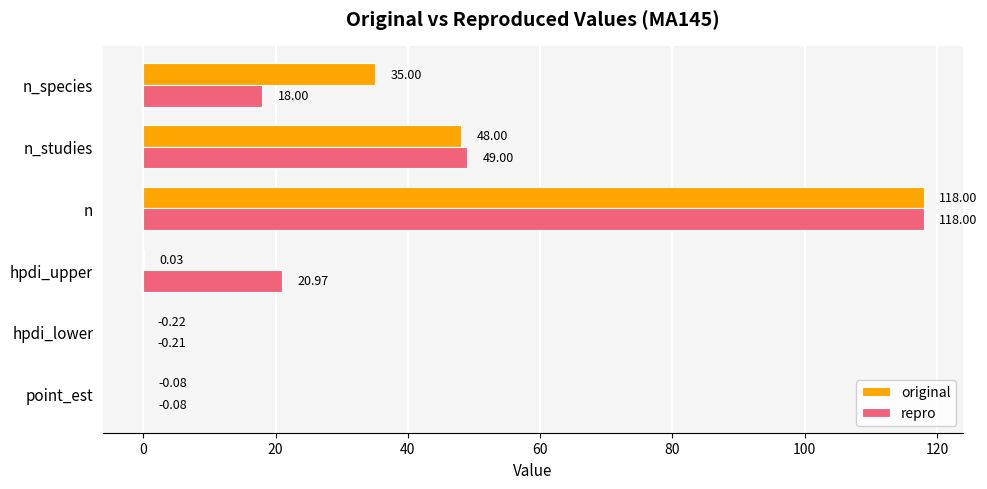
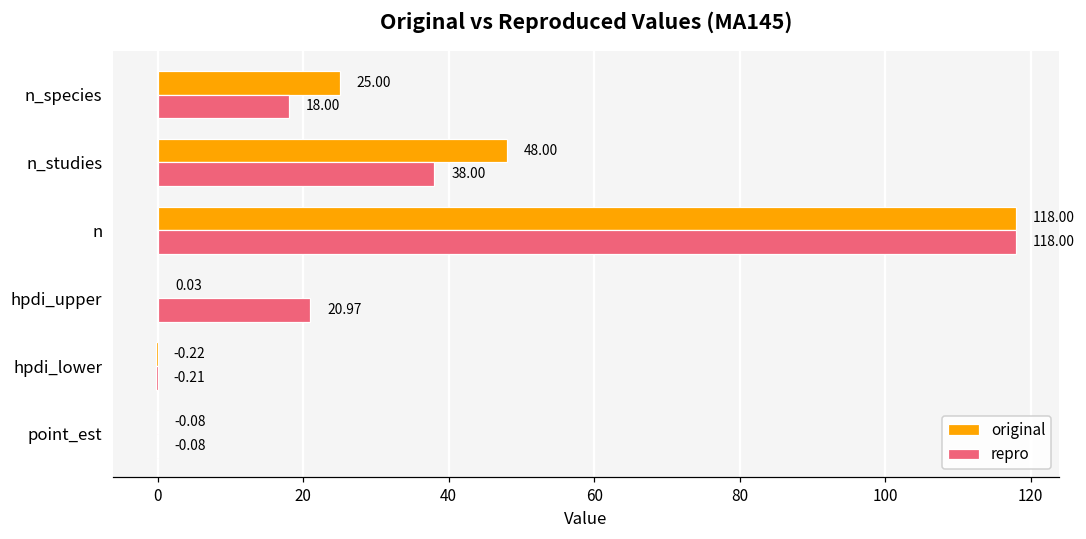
original, n_species: 35.00 -> 25.00
repro, n_studies: 49.00 -> 38.00
